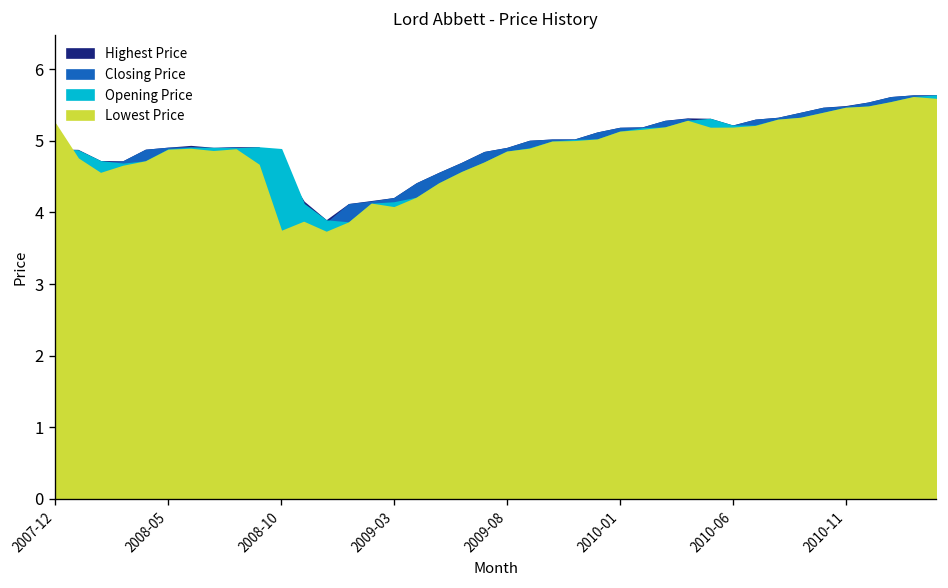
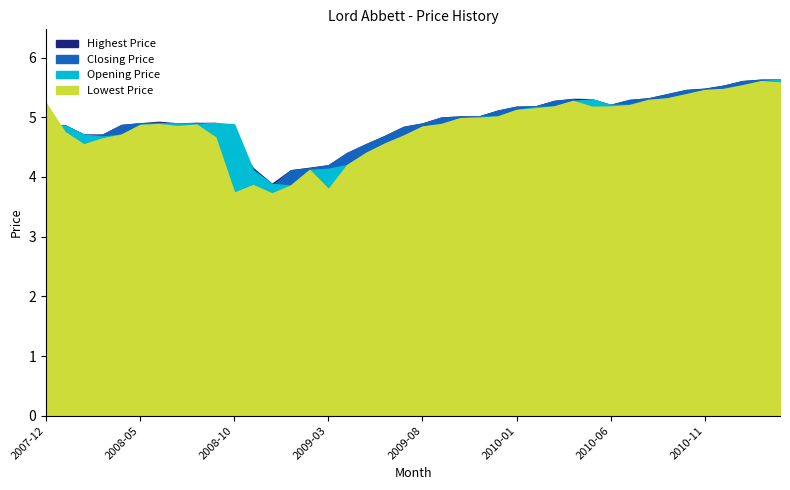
Lowest Price, 2009-03: 4.1 -> 3.8
